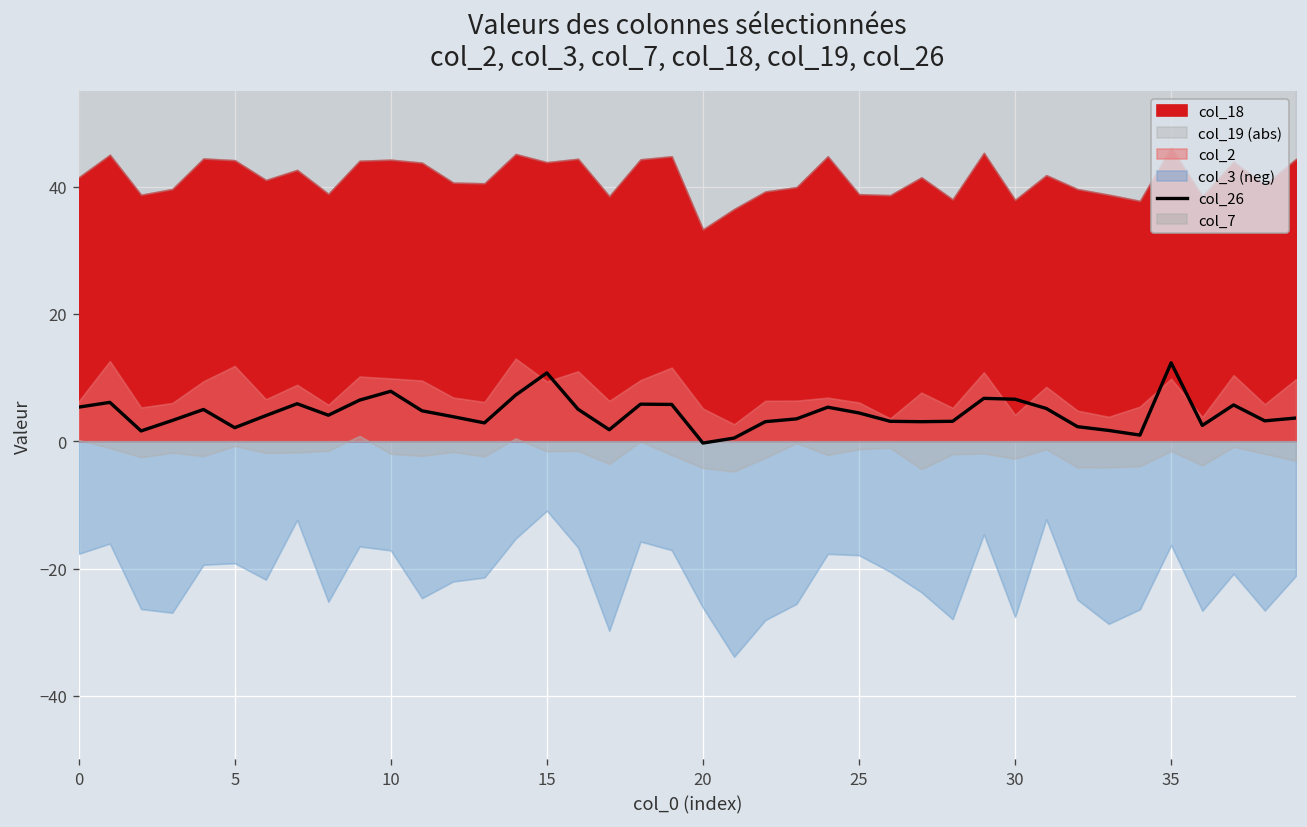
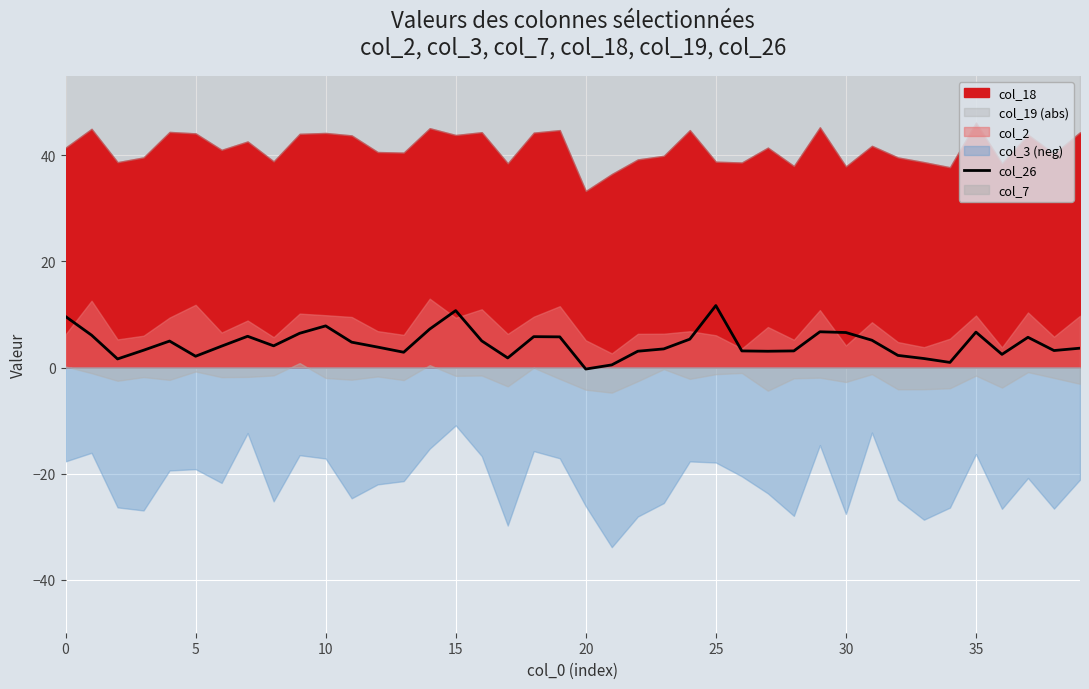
col_26, 0: 5 -> 10
col_26, 25: 4 -> 12
col_26, 35: 12 -> 7
